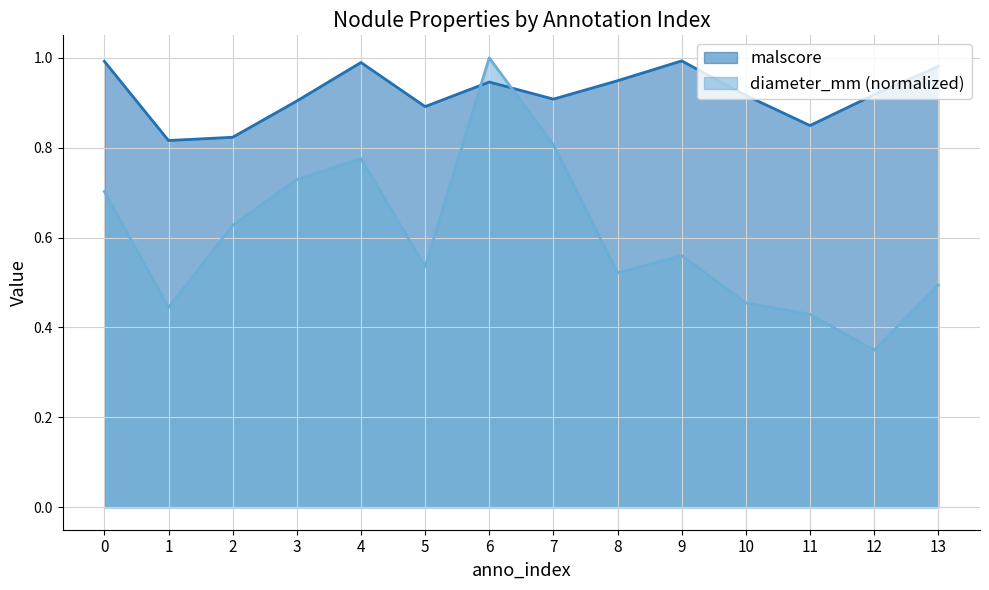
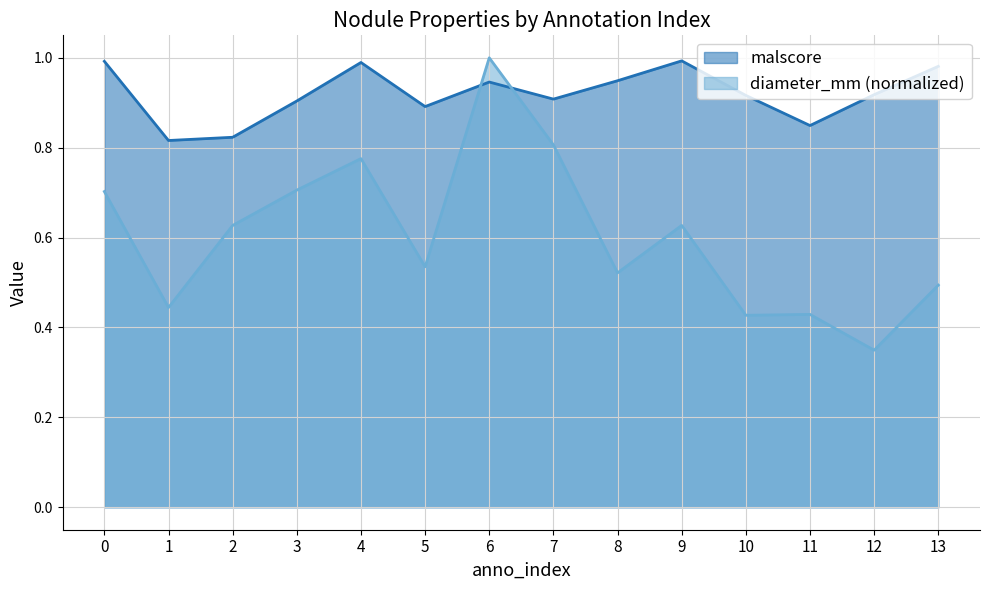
diameter_mm (normalized), 3: 0.73 -> 0.71
diameter_mm (normalized), 9: 0.56 -> 0.63
diameter_mm (normalized), 10: 0.45 -> 0.43
